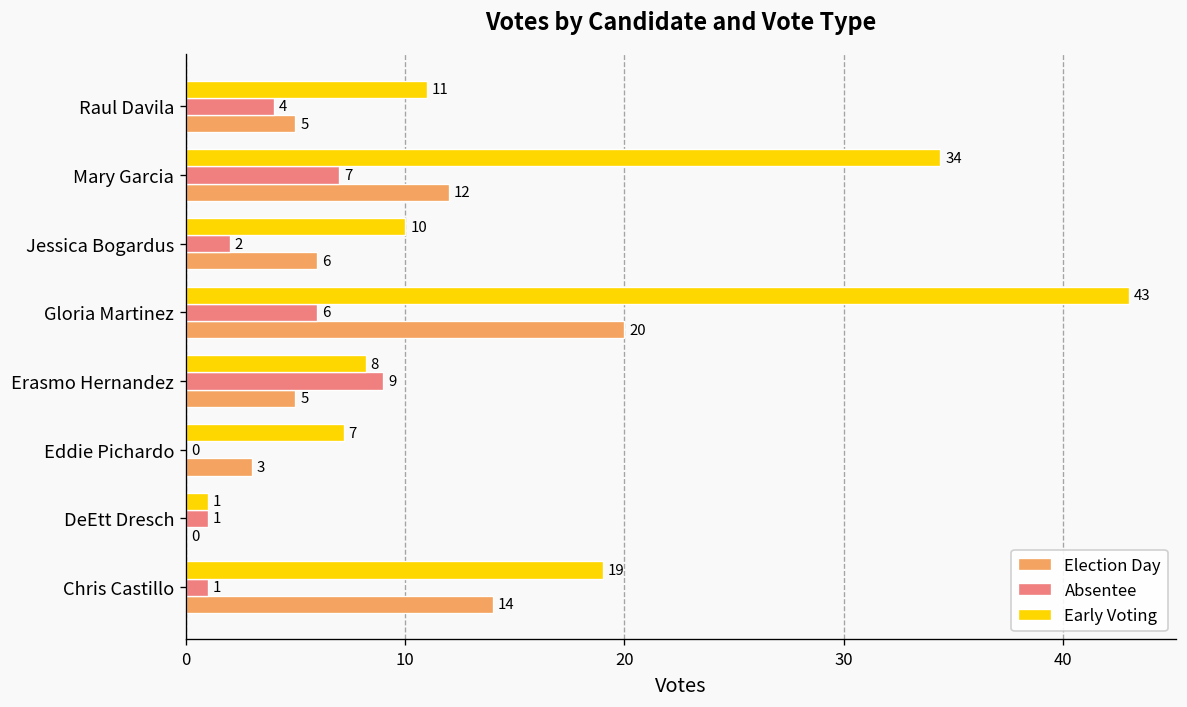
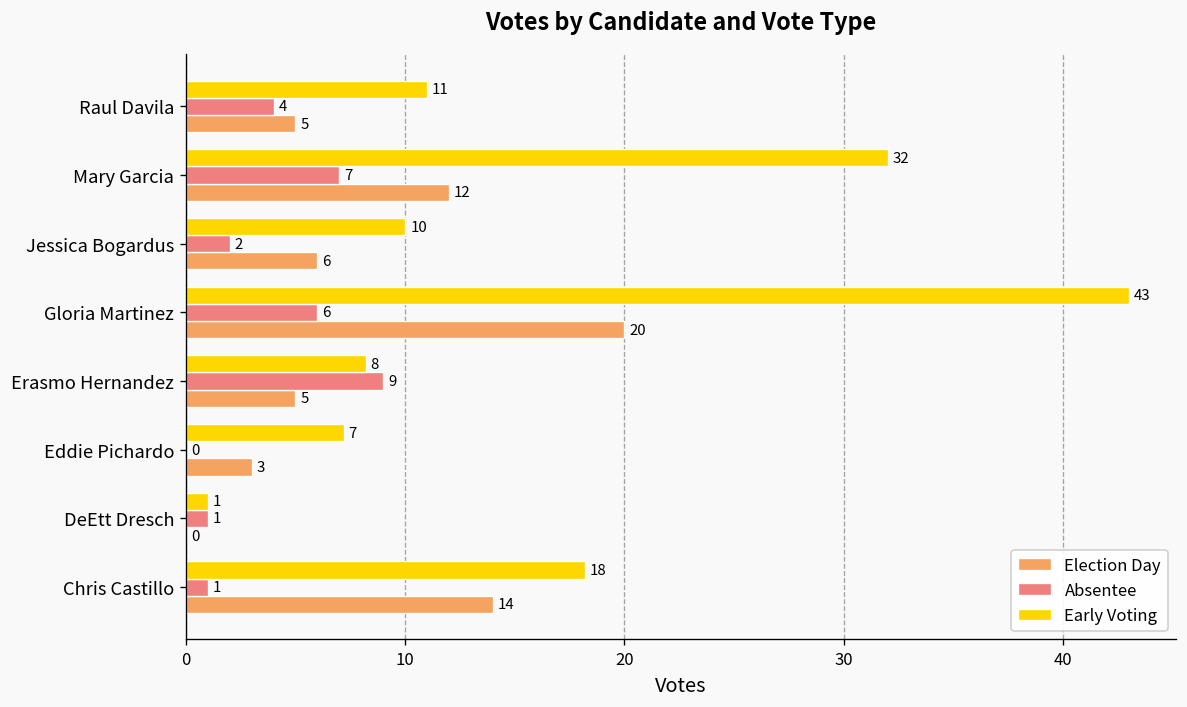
Early Voting, Mary Garcia: 34 -> 32
Early Voting, Chris Castillo: 19 -> 18
